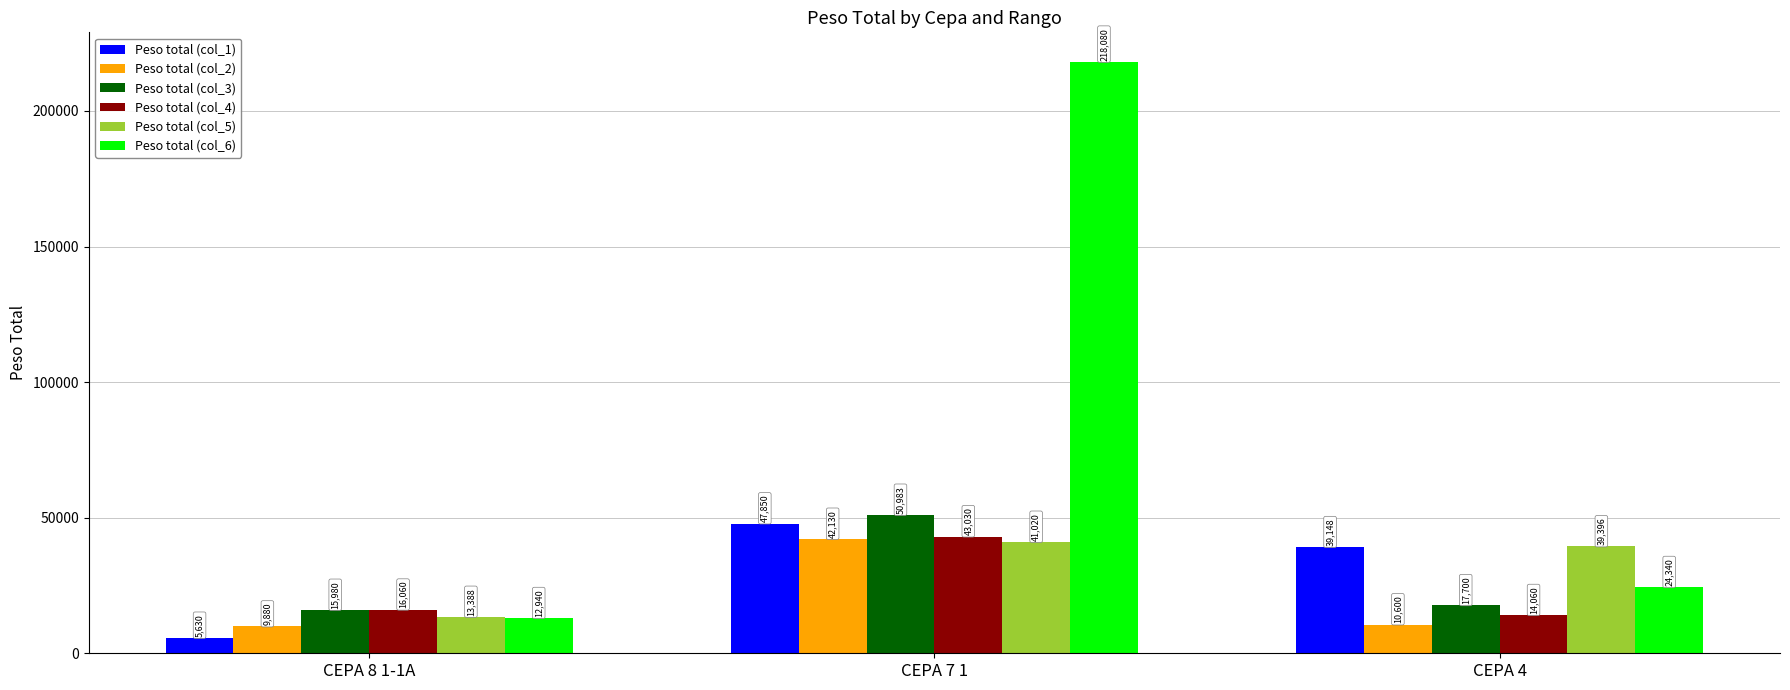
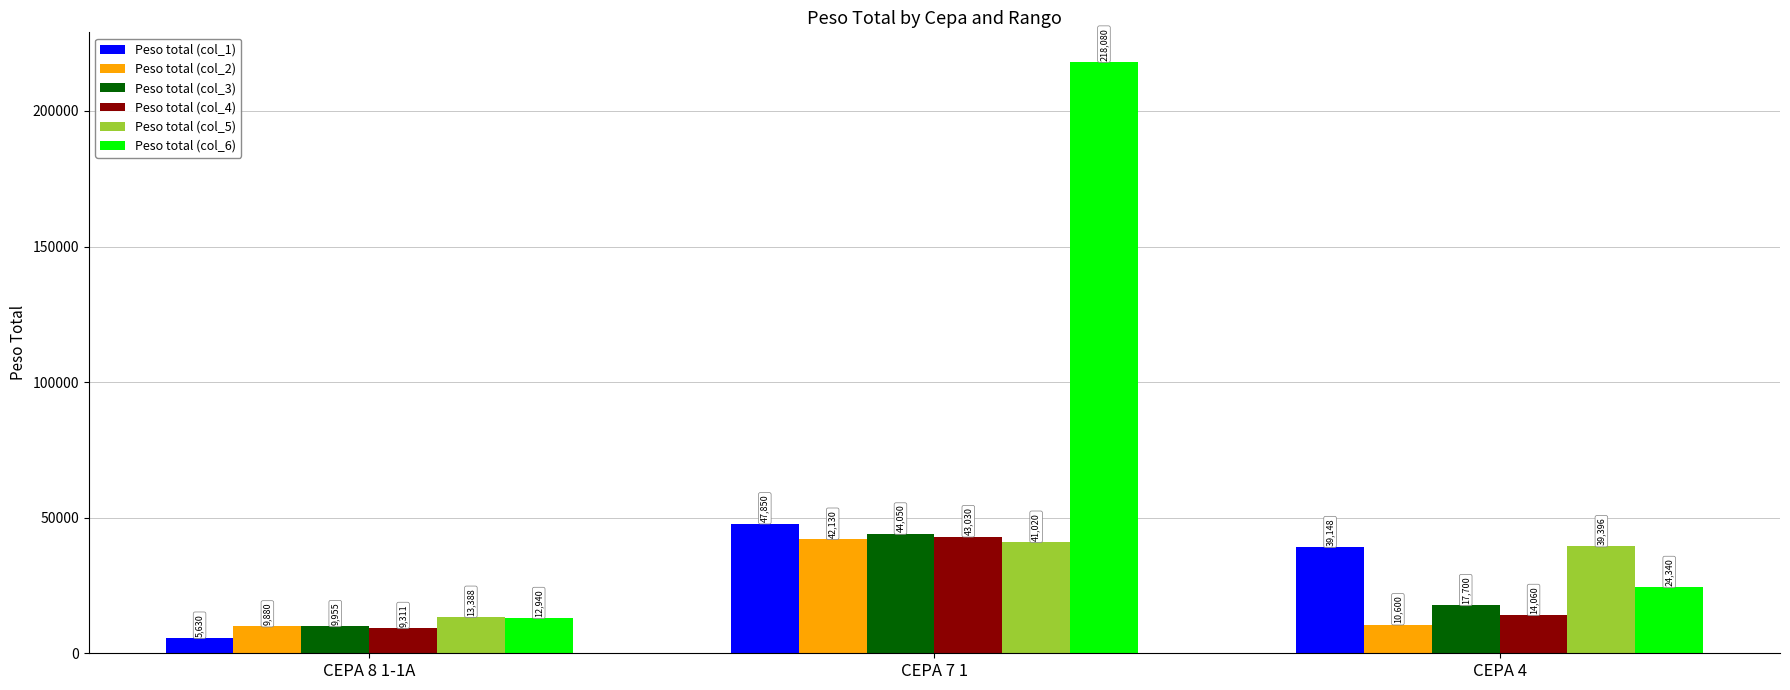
Peso total (col_3), CEPA 8 1-1A: 15,980 -> 9,955
Peso total (col_4), CEPA 8 1-1A: 16,060 -> 9,311
Peso total (col_3), CEPA 7 1: 50,983 -> 44,050
